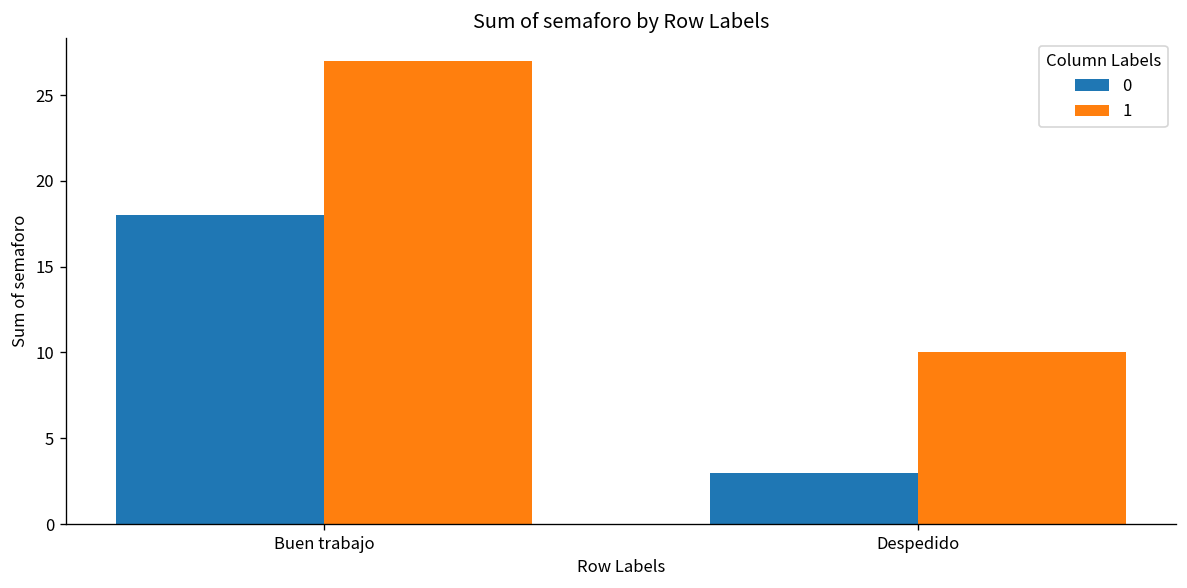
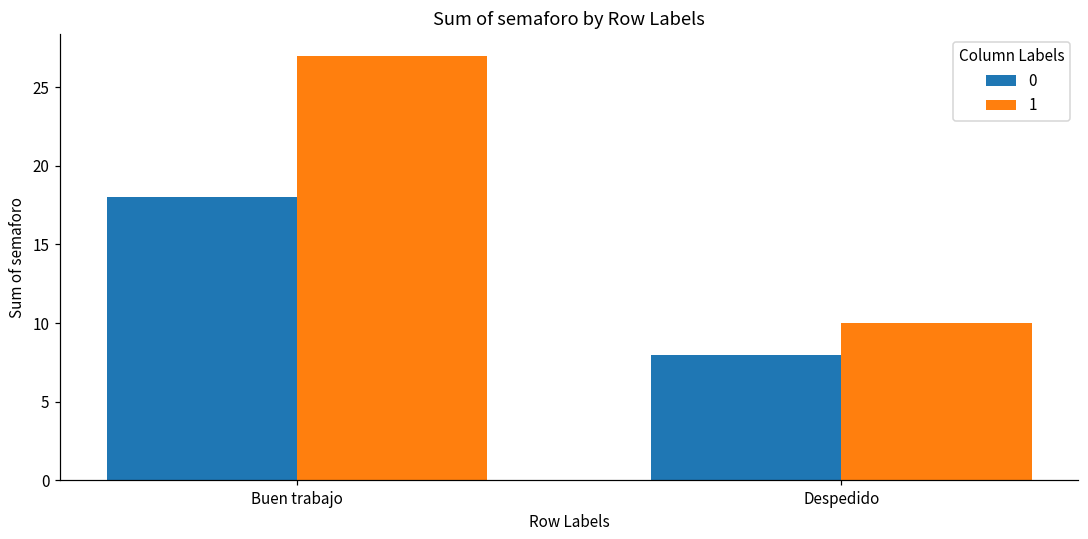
0, Despedido: 3 -> 8
